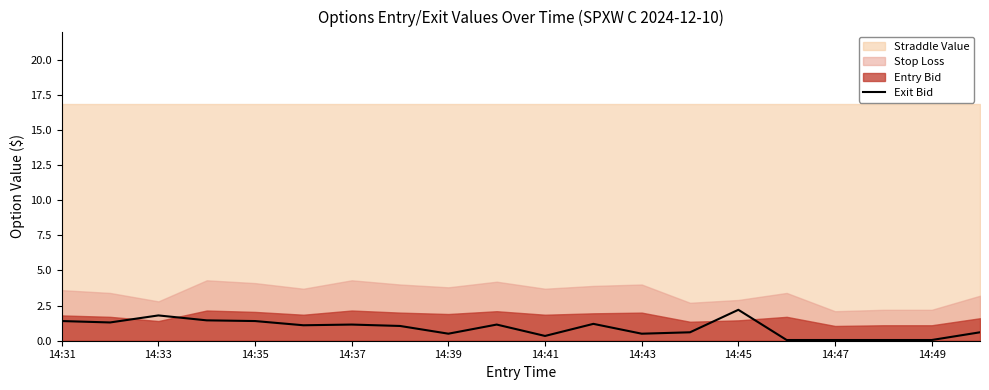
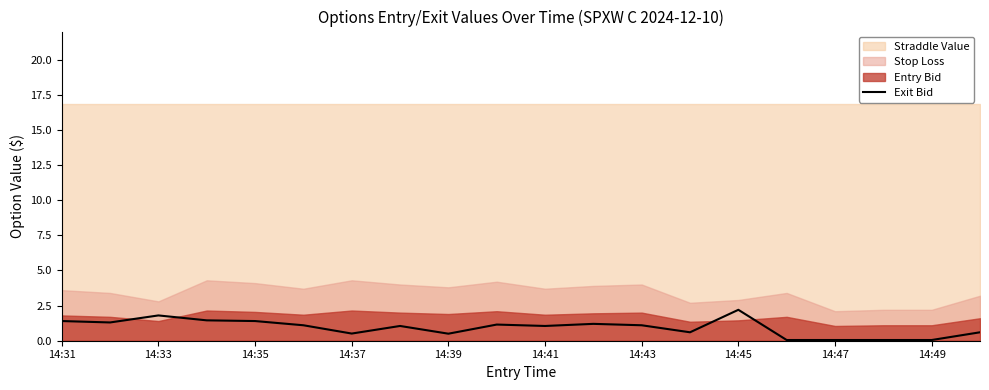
Exit Bid, 14:37: 1.2 -> 0.5
Exit Bid, 14:41: 0.3 -> 1.1
Exit Bid, 14:43: 0.5 -> 1.1
